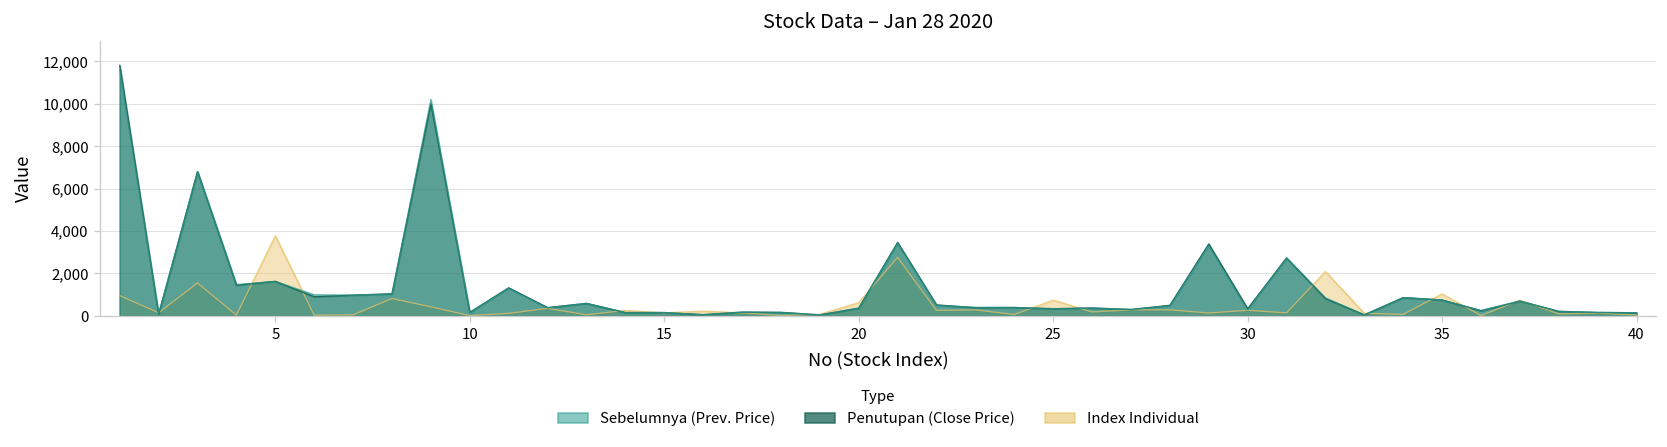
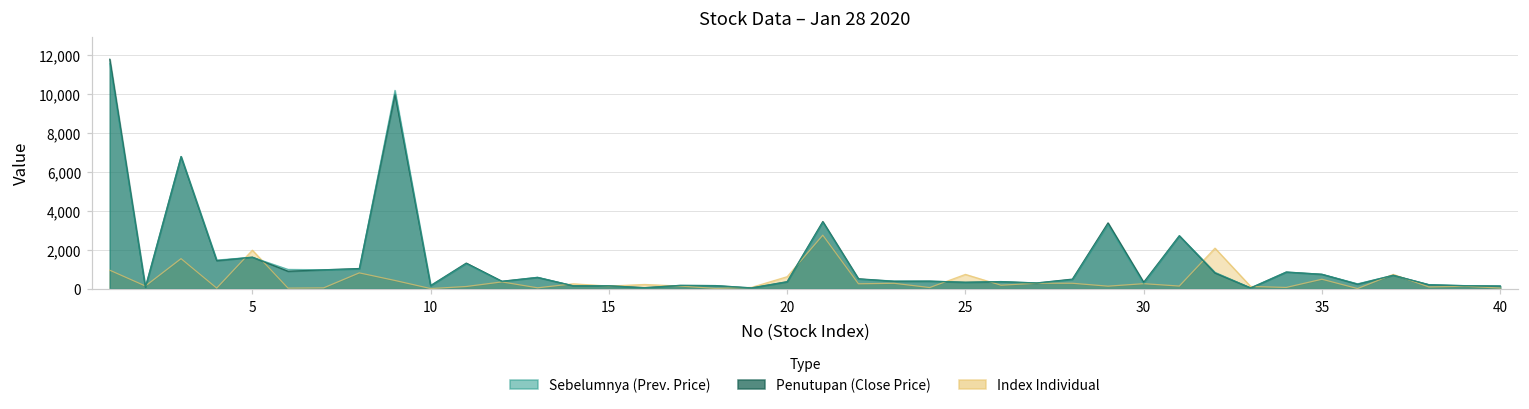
Index Individual, 5: 3,800 -> 2,000
Index Individual, 35: 1,000 -> 500
